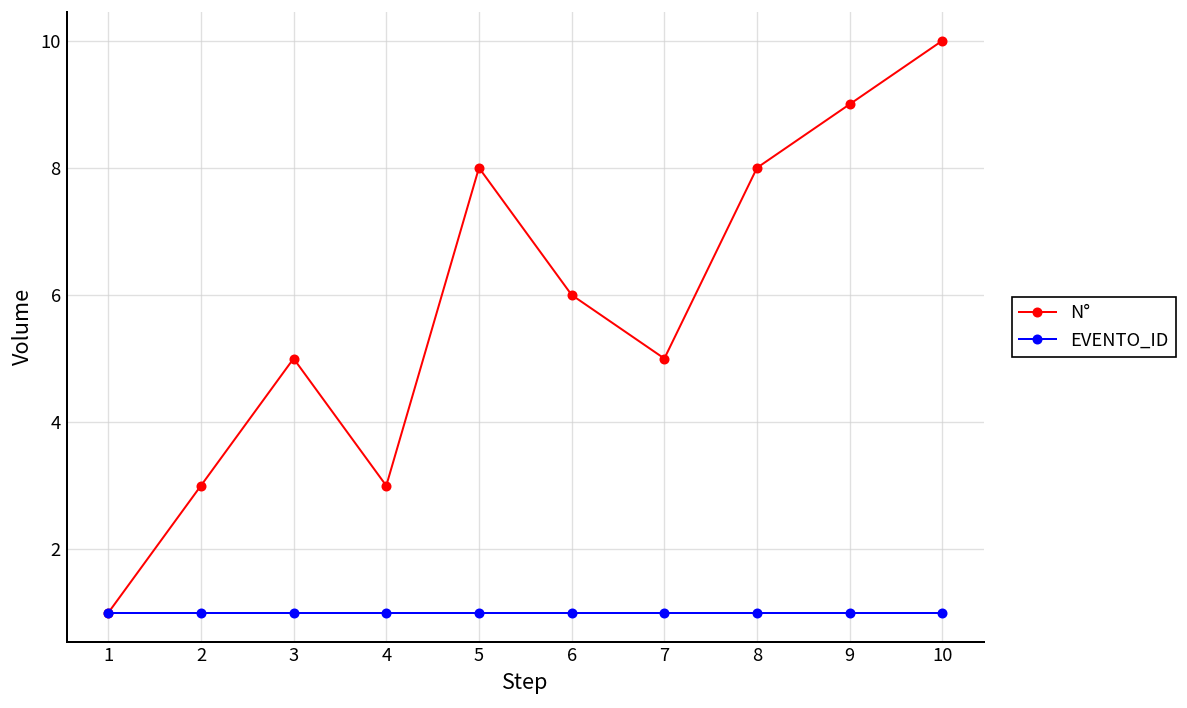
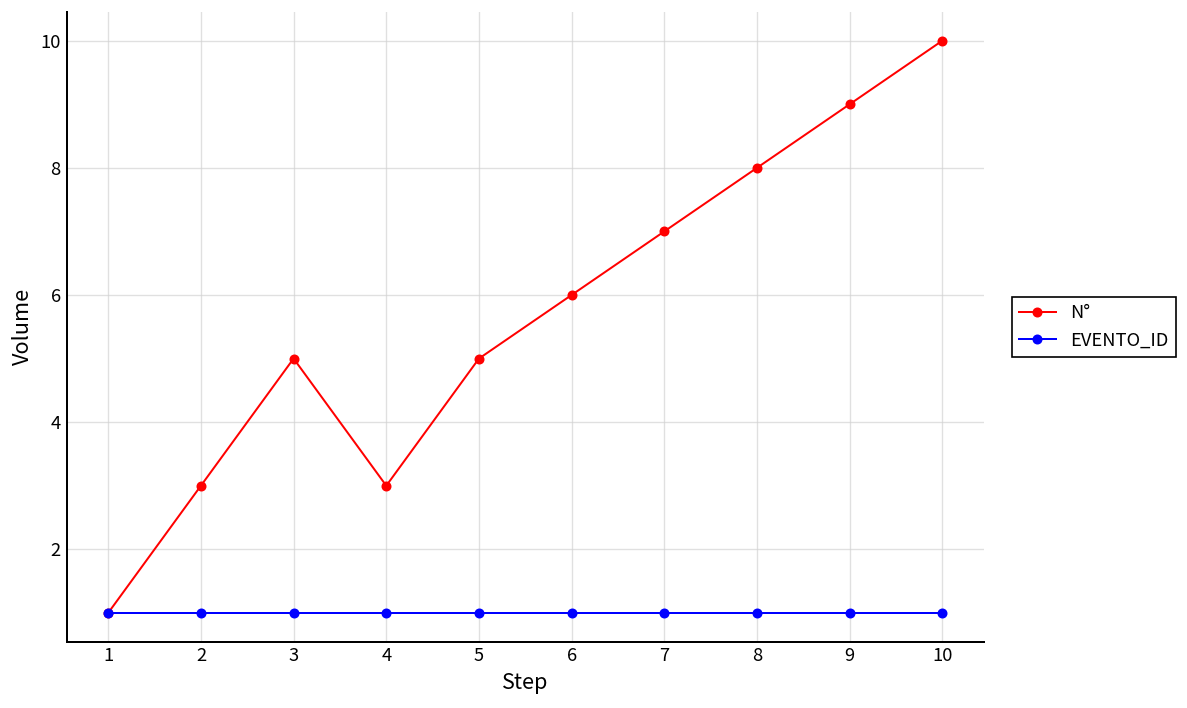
N°, 5: 8 -> 5
N°, 7: 5 -> 7
